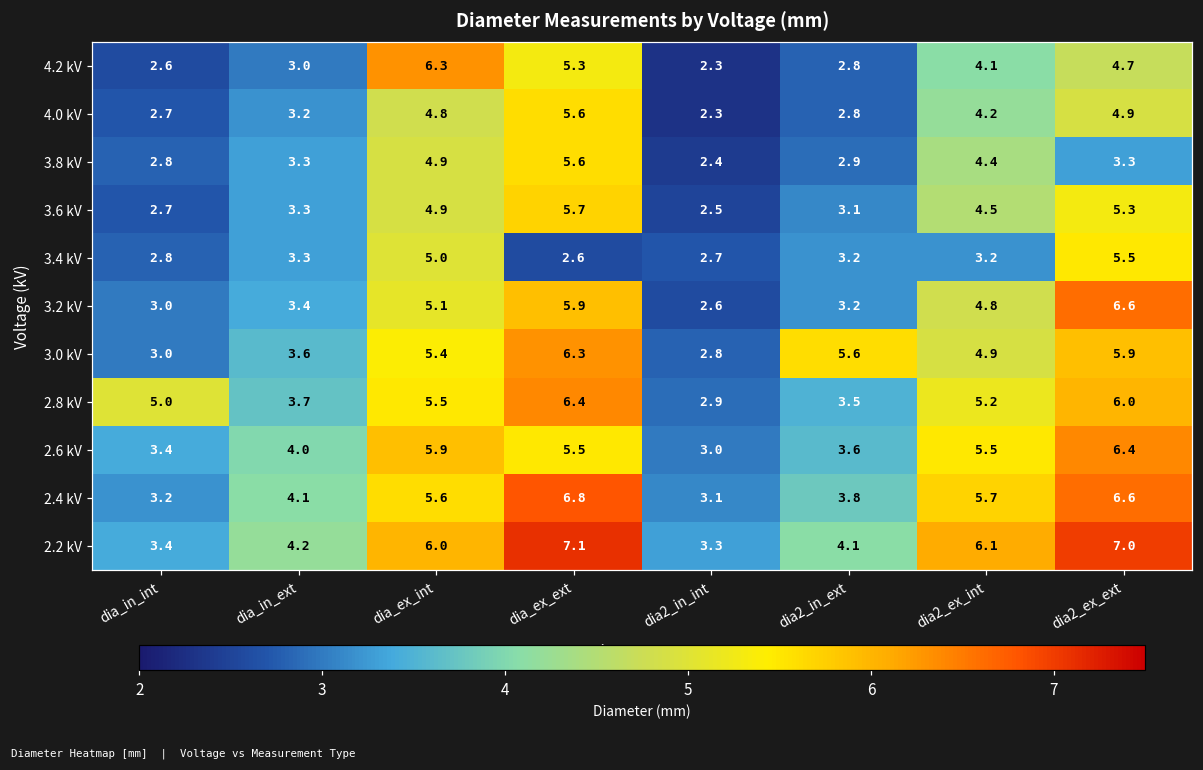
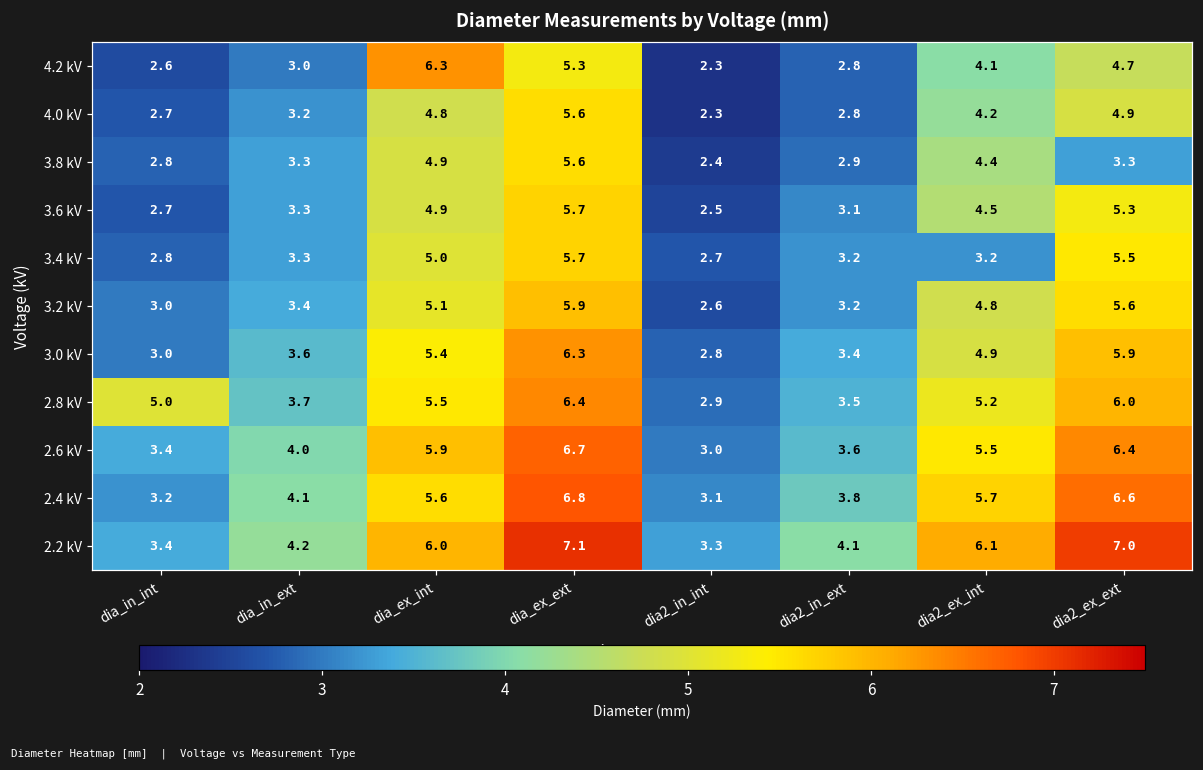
3.4 kV, dia_ex_ext: 2.6 -> 5.7
3.2 kV, dia2_ex_ext: 6.6 -> 5.6
3.0 kV, dia2_in_ext: 5.6 -> 3.4
2.6 kV, dia_ex_ext: 5.5 -> 6.7
